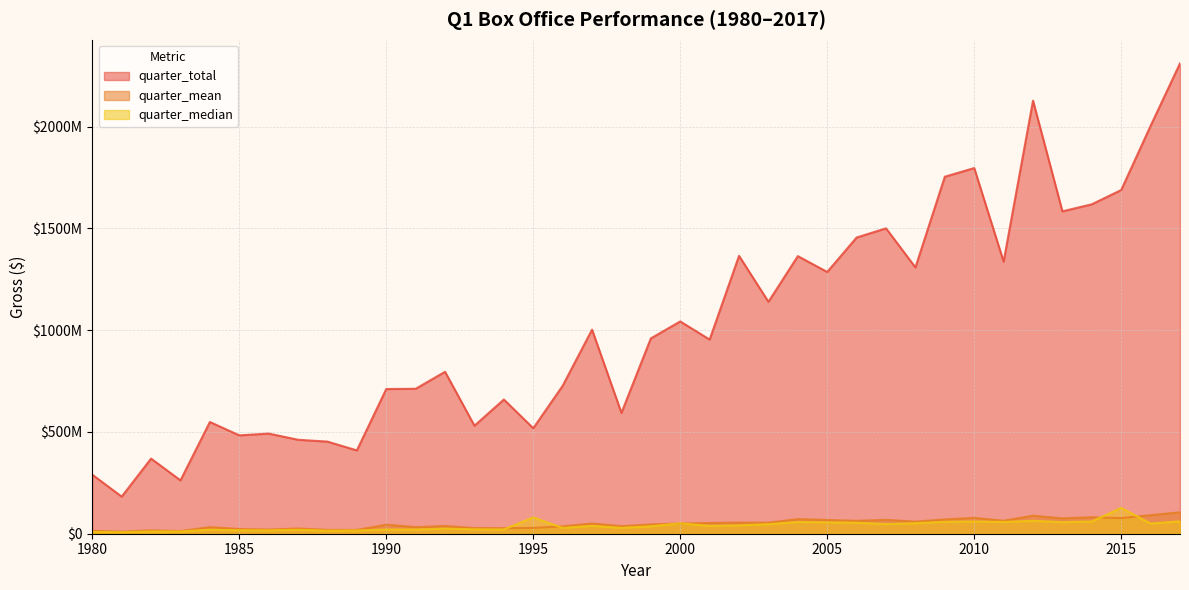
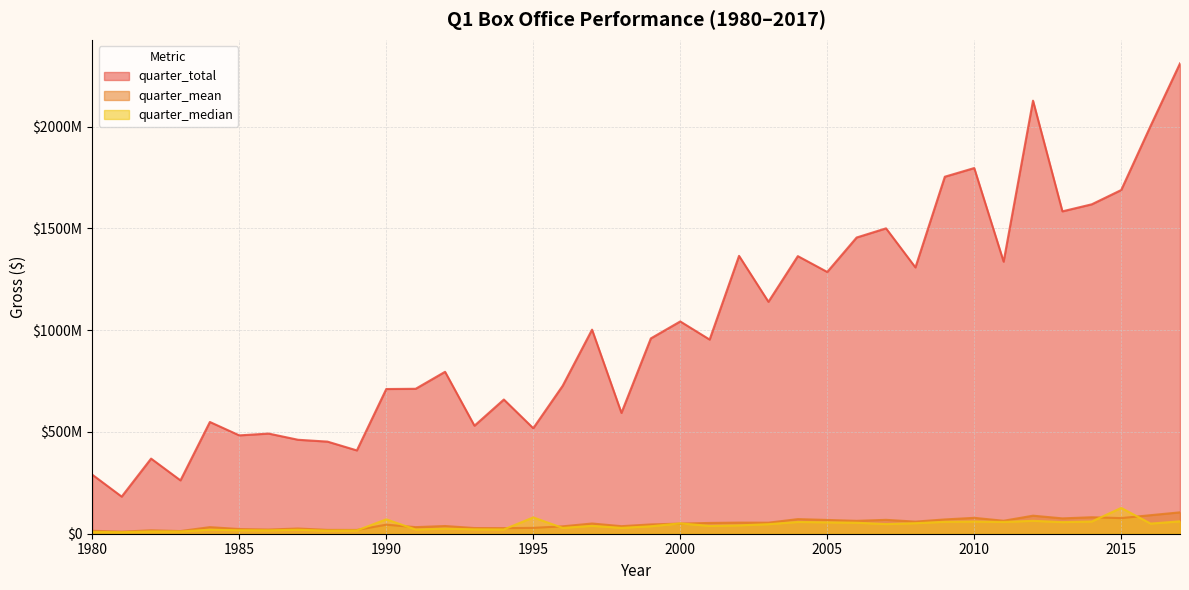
quarter_median, 1990: $20000000 -> $70000000
